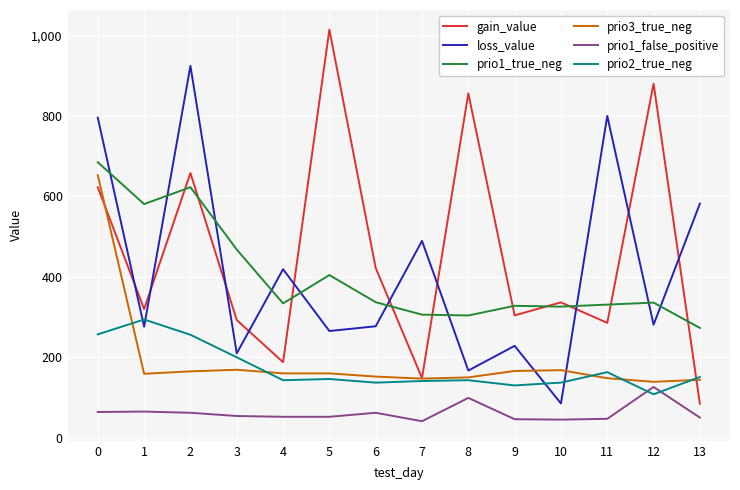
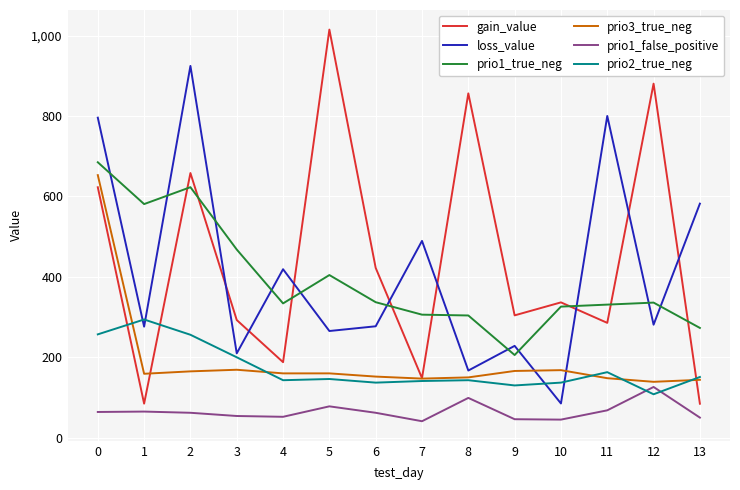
gain_value, 1: 320 -> 80
prio1_false_positive, 5: 50 -> 80
prio1_true_neg, 9: 330 -> 210
prio1_false_positive, 11: 50 -> 70
